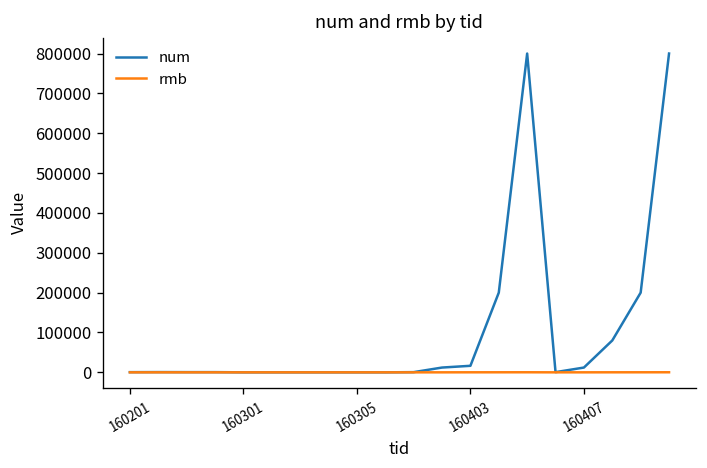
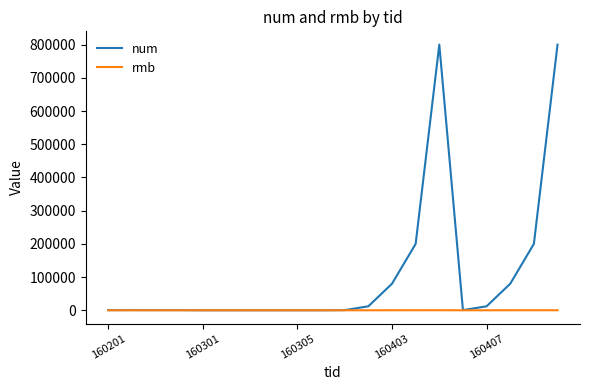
num, 160403: 20000 -> 80000
